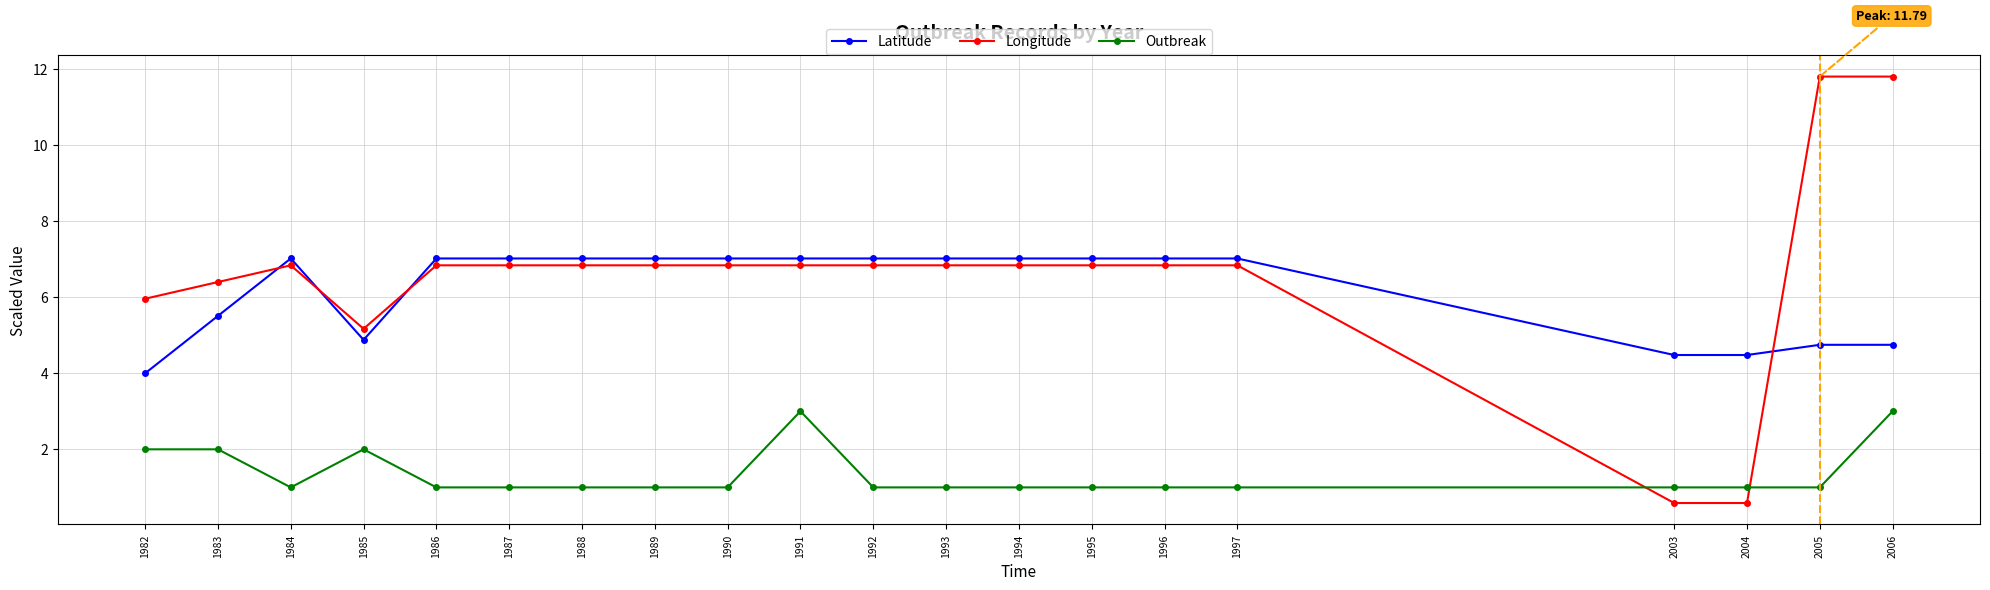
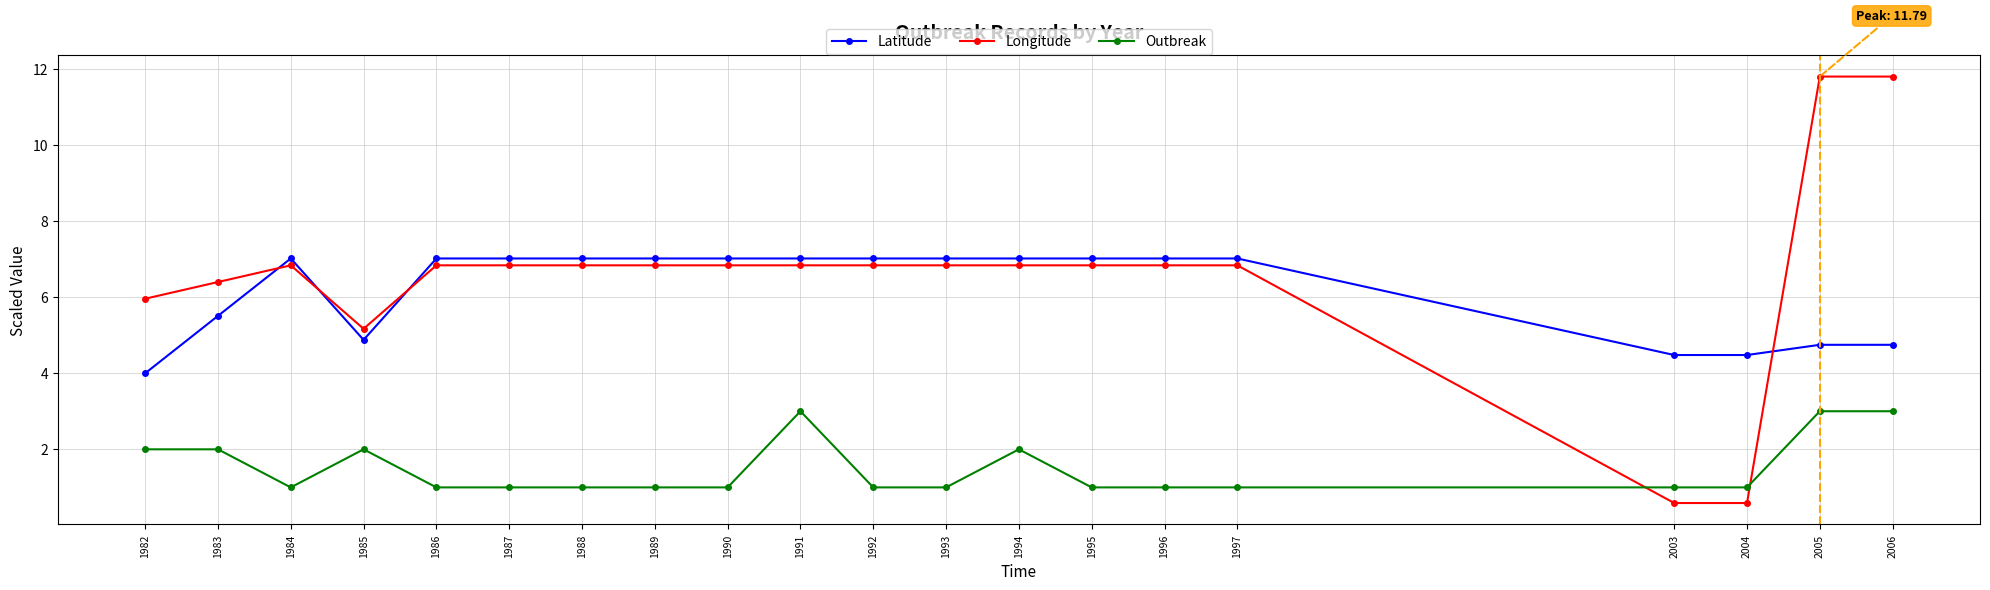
Outbreak, 1994: 1 -> 2
Outbreak, 2005: 1 -> 3
